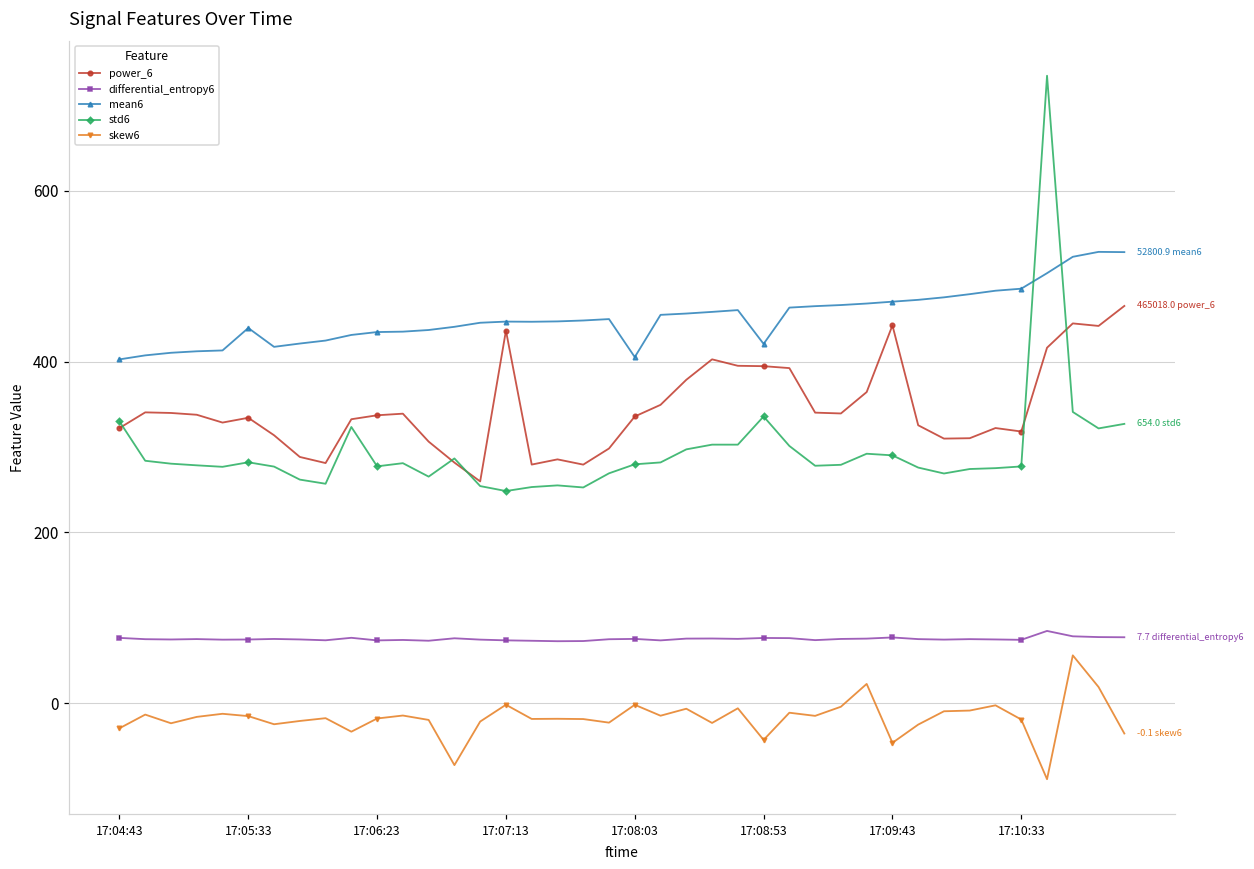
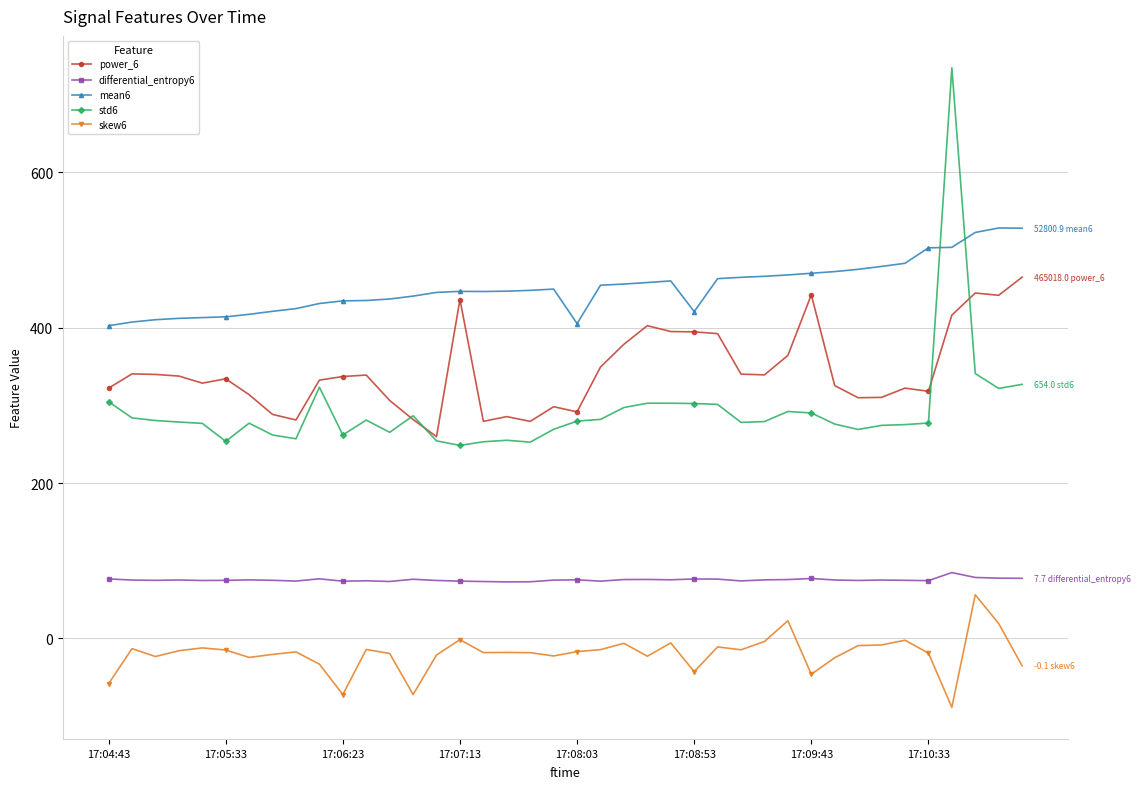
std6, 17:04:43: 330 -> 300
skew6, 17:04:43: -30 -> -60
mean6, 17:05:33: 440 -> 410
std6, 17:05:33: 280 -> 250
std6, 17:06:23: 280 -> 260
skew6, 17:06:23: -20 -> -70
power_6, 17:08:03: 340 -> 290
skew6, 17:08:03: 0 -> -20
std6, 17:08:53: 340 -> 300
mean6, 17:10:33: 490 -> 500
